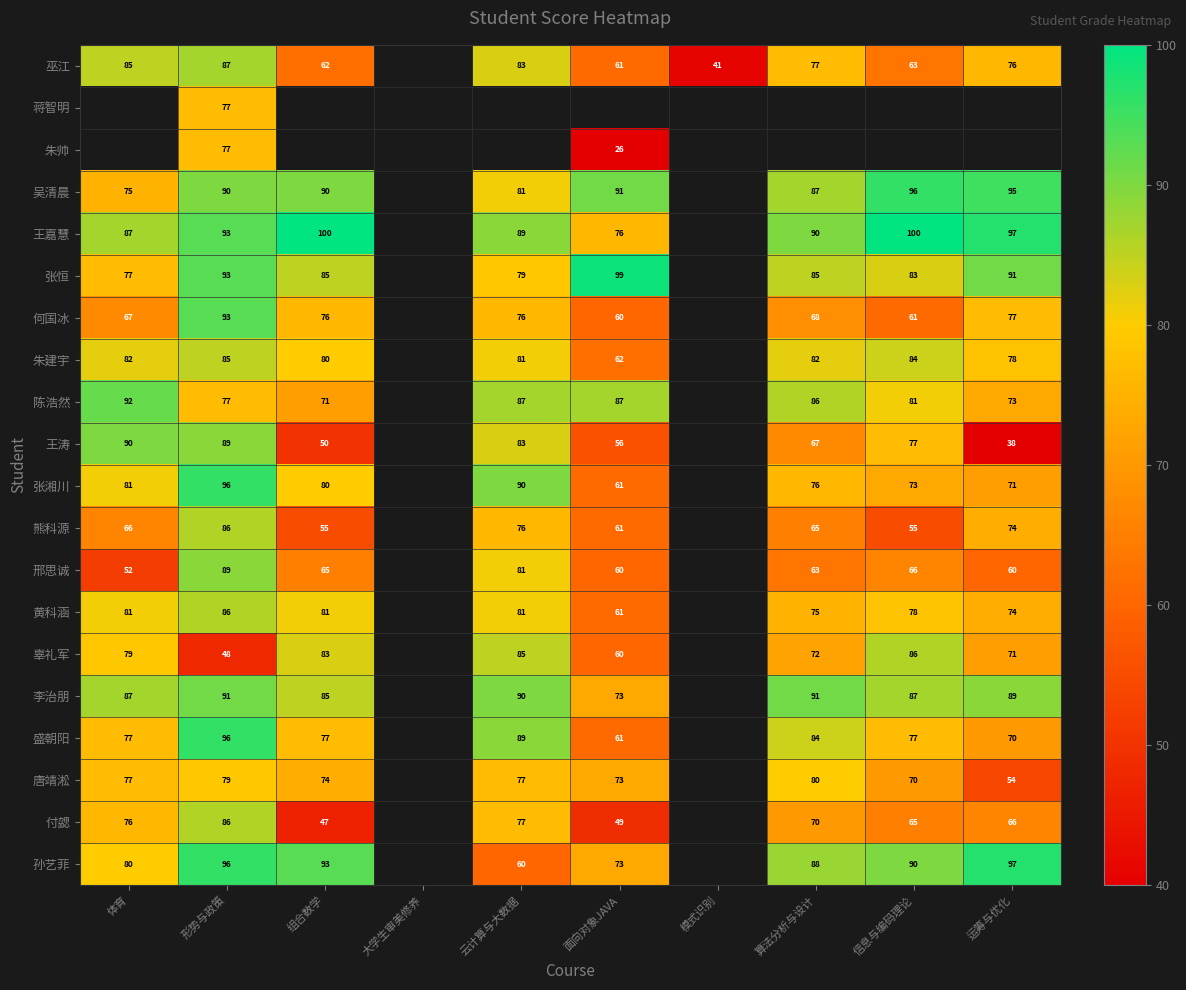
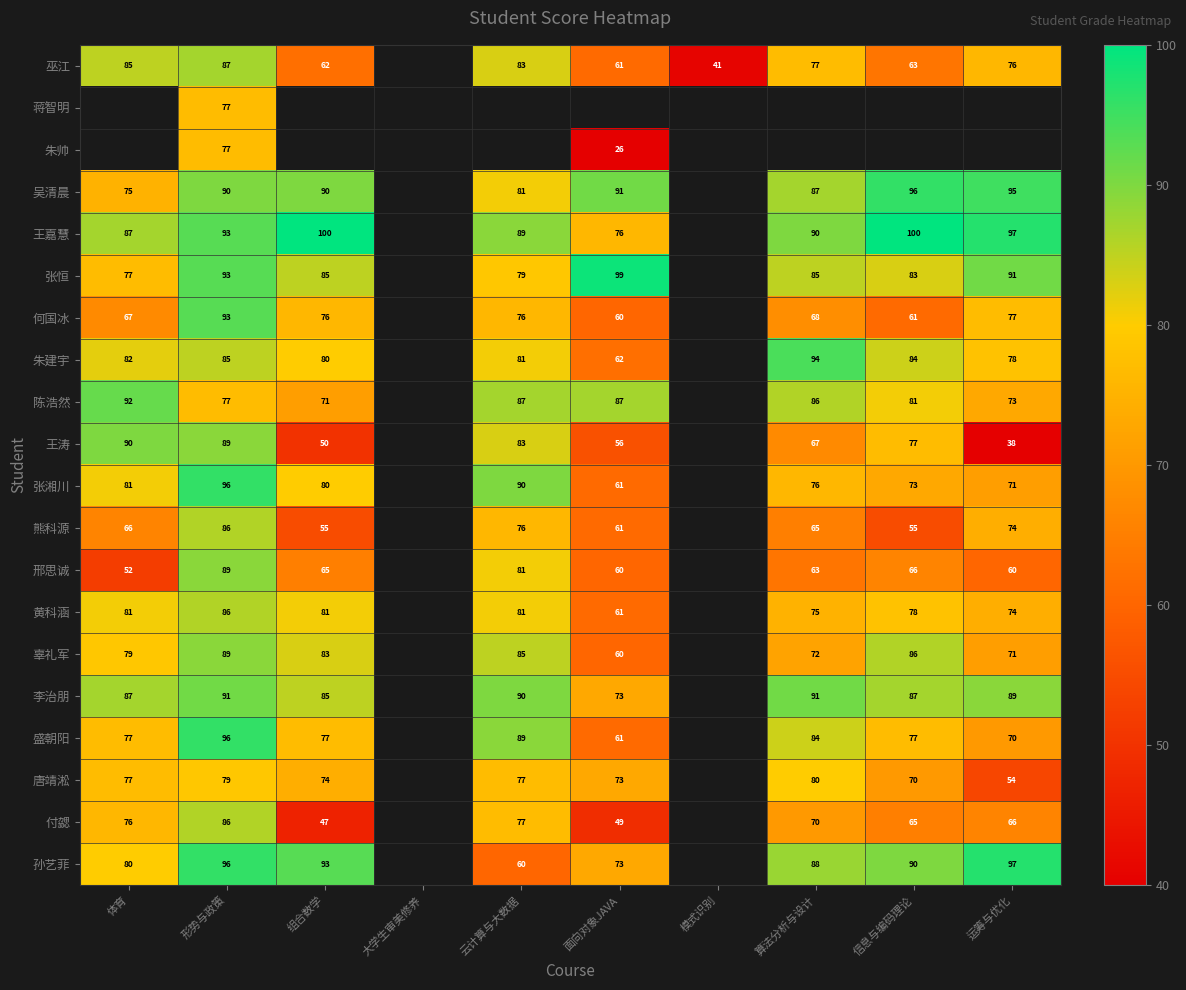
朱建宇, 算法分析与设计: 82 -> 94
辜礼军, 形势与政策: 48 -> 89
